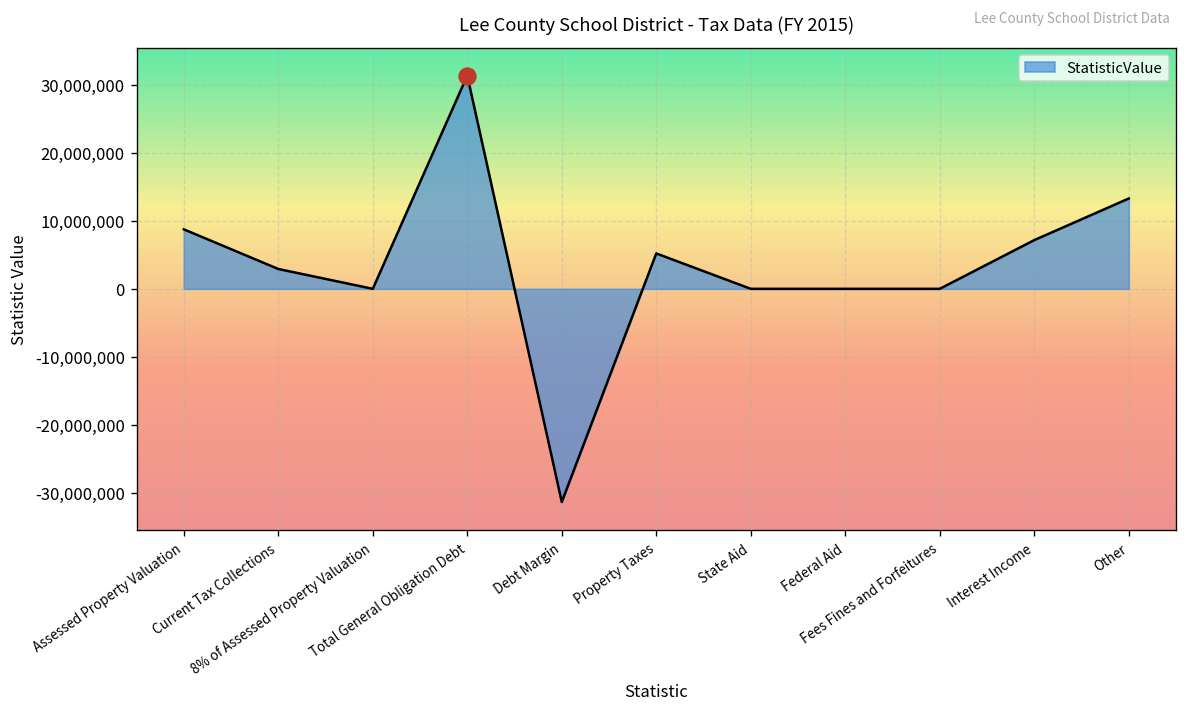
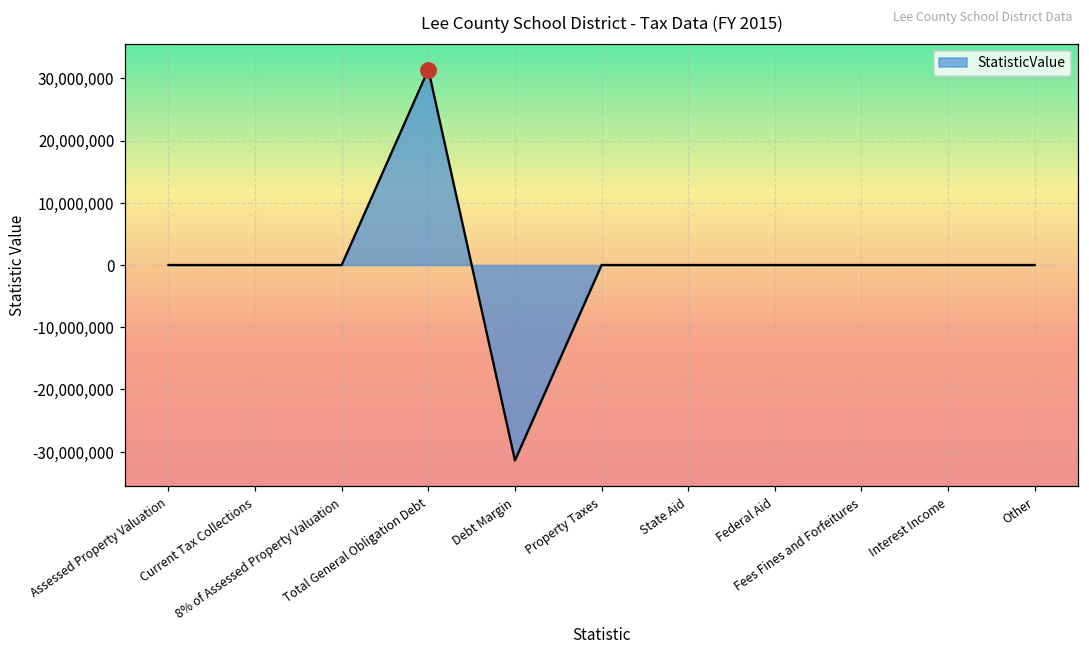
StatisticValue, Assessed Property Valuation: 9,000,000 -> 0
StatisticValue, Current Tax Collections: 3,000,000 -> 0
StatisticValue, Property Taxes: 5,000,000 -> 0
StatisticValue, Interest Income: 7,000,000 -> 0
StatisticValue, Other: 13,000,000 -> 0
